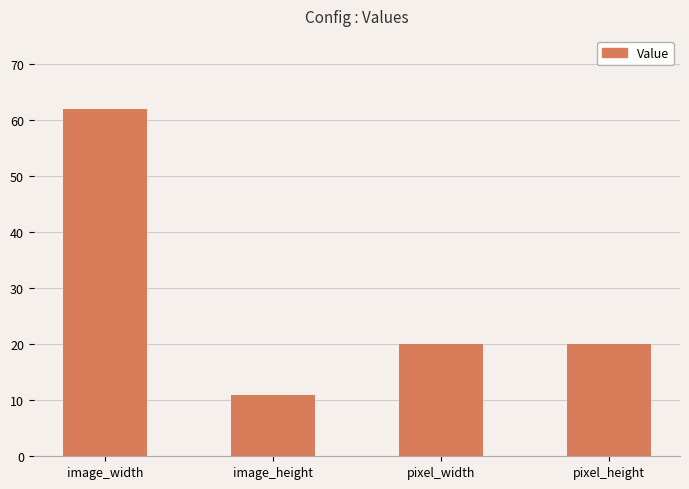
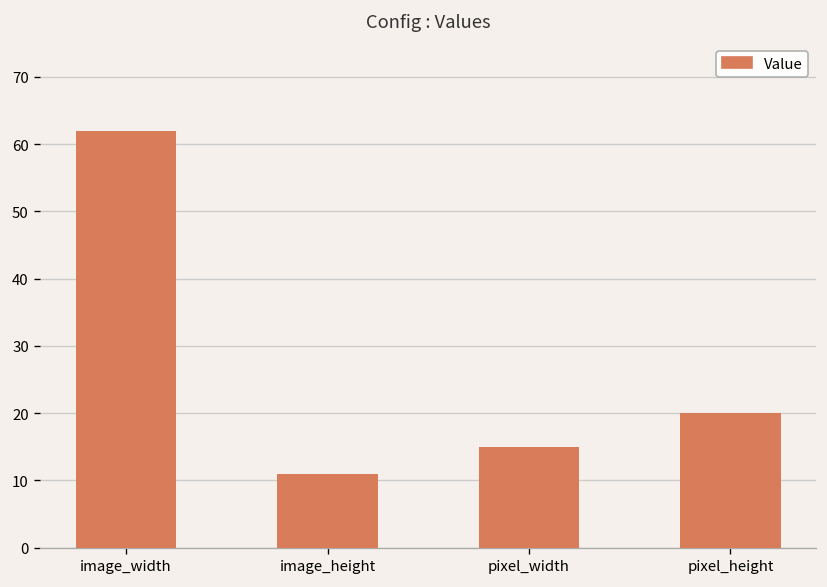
pixel_width: 20 -> 15
